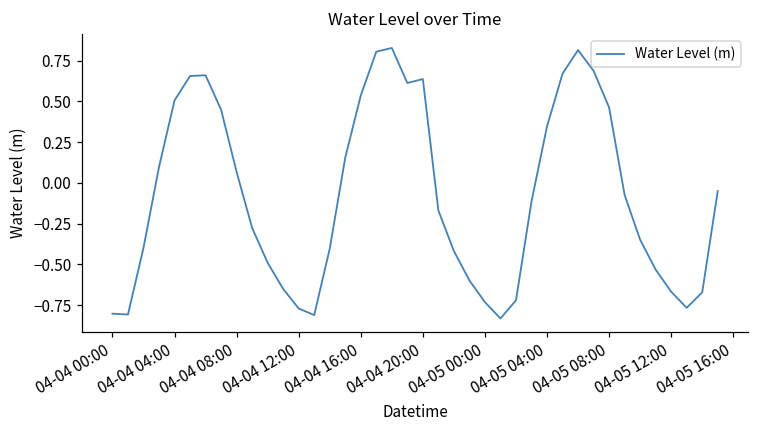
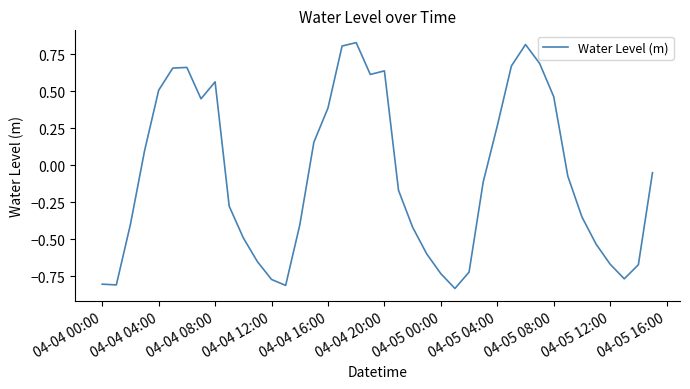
04-04 08:00: 0.07 -> 0.56
04-04 16:00: 0.54 -> 0.39
04-05 04:00: 0.35 -> 0.27
